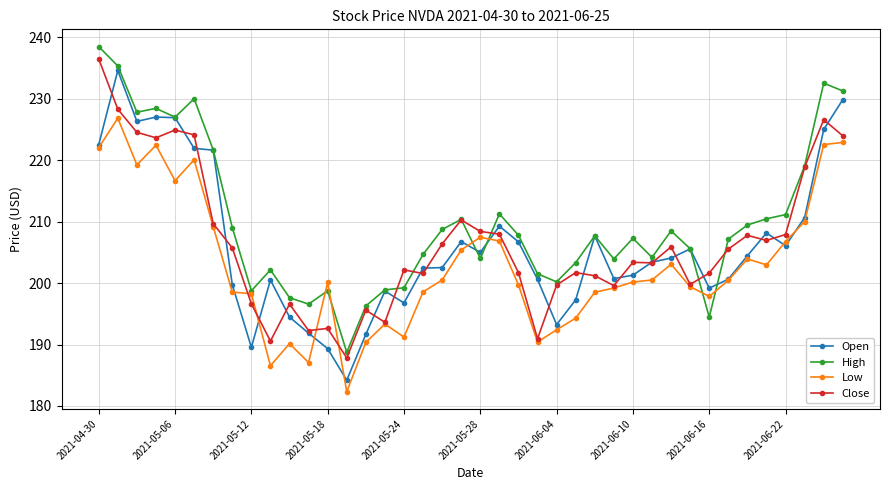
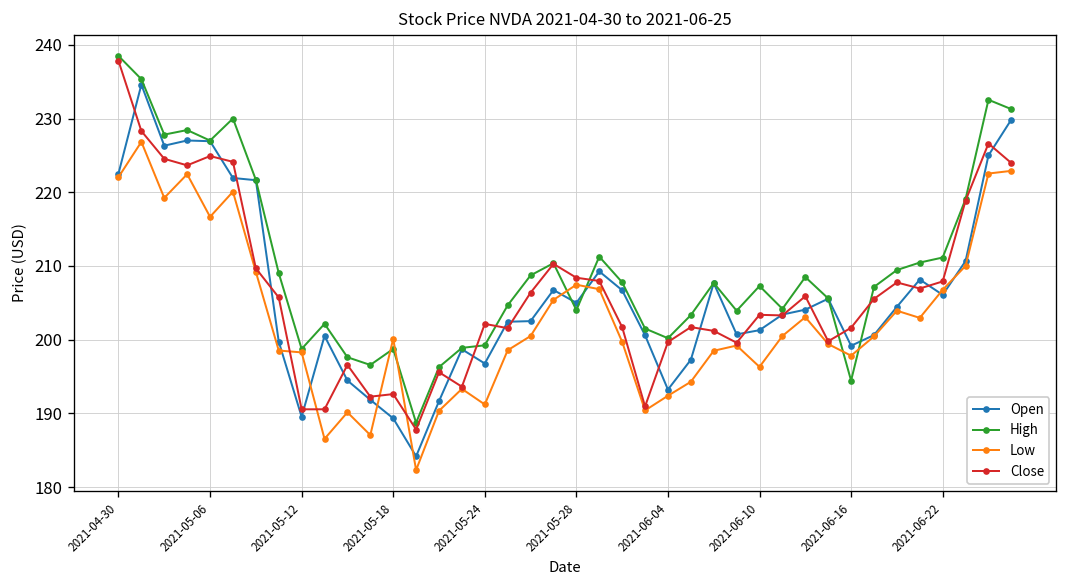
Close, 2021-04-30: 236 -> 238
Close, 2021-05-12: 197 -> 191
Low, 2021-06-10: 200 -> 196
